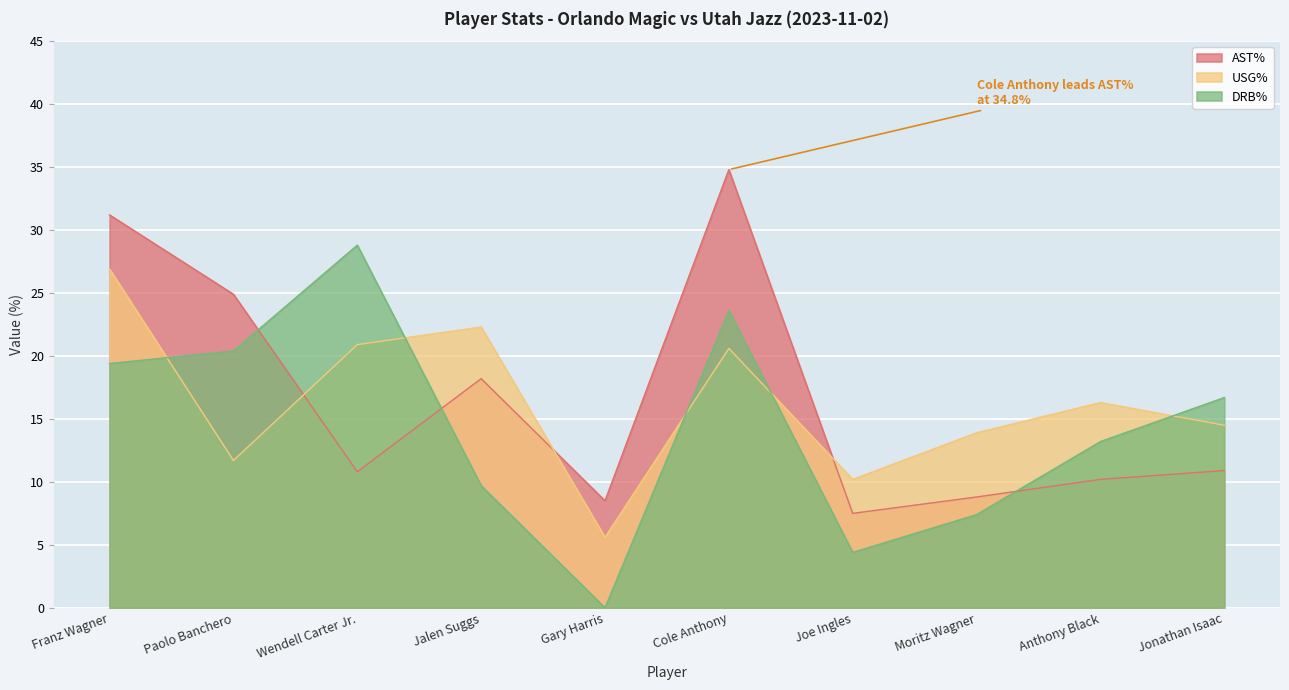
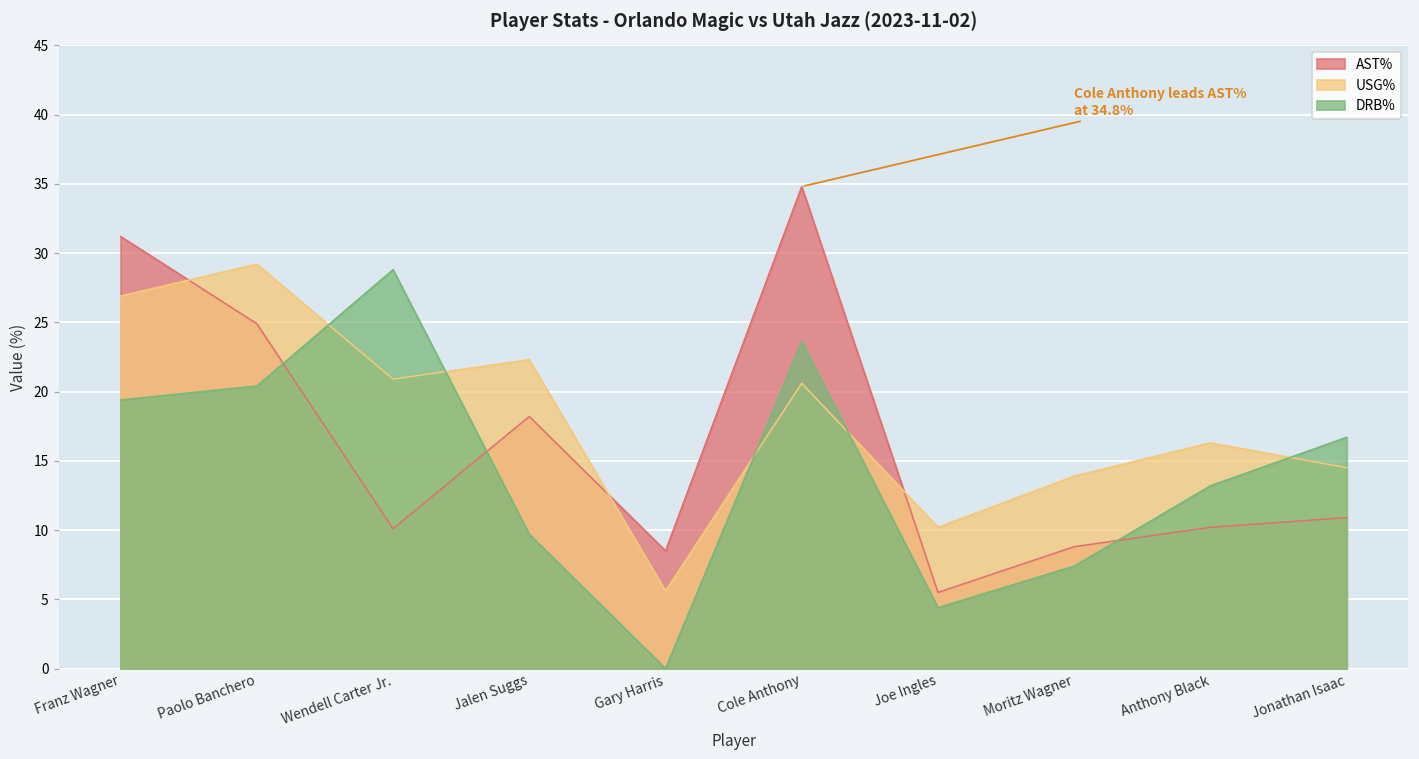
USG%, Paolo Banchero: 11.7 -> 29.2
AST%, Wendell Carter Jr.: 10.8 -> 10.1
AST%, Joe Ingles: 7.5 -> 5.5
